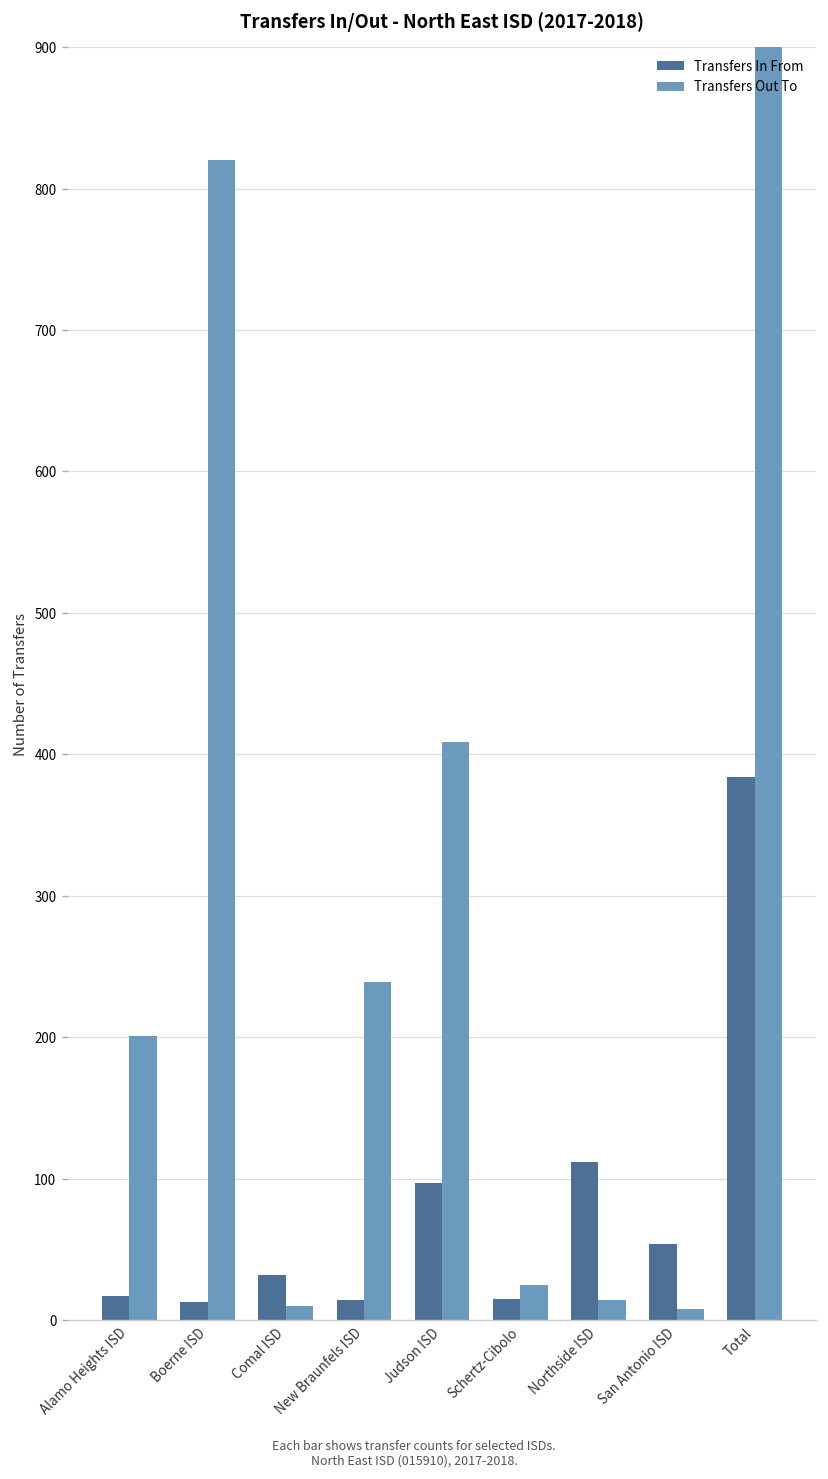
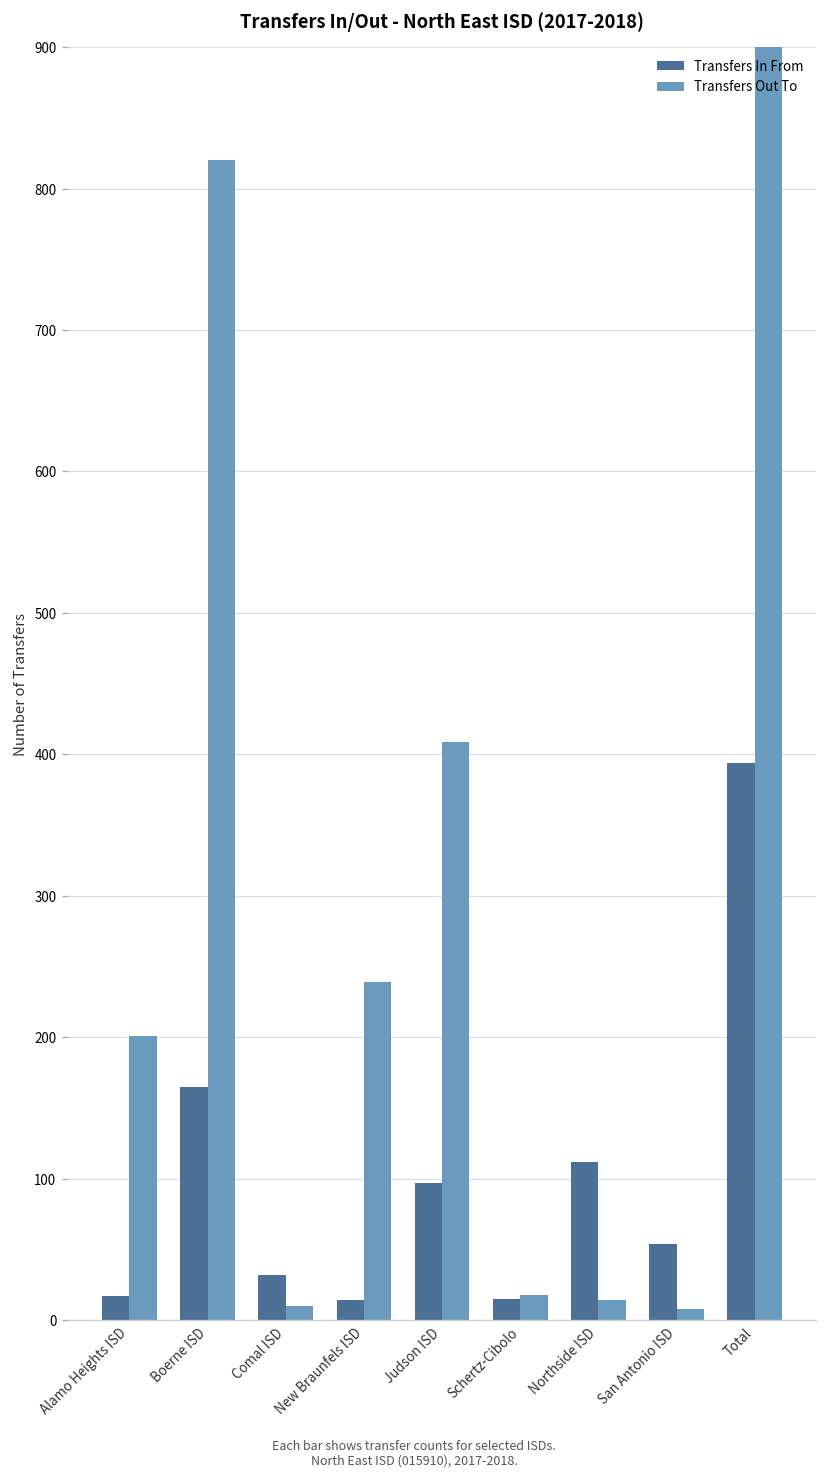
Transfers In From, Boerne ISD: 13 -> 165
Transfers Out To, Schertz-Cibolo: 25 -> 18
Transfers In From, Total: 384 -> 394
